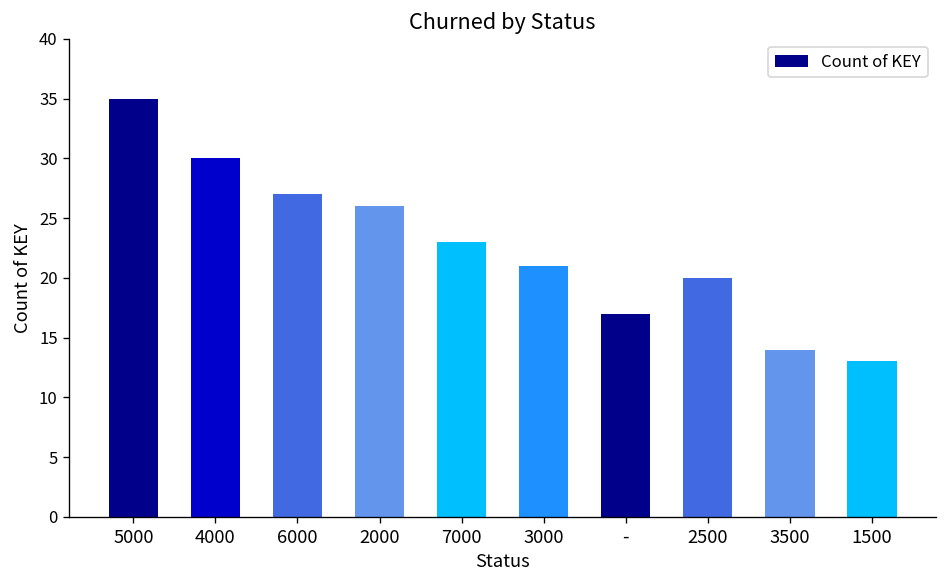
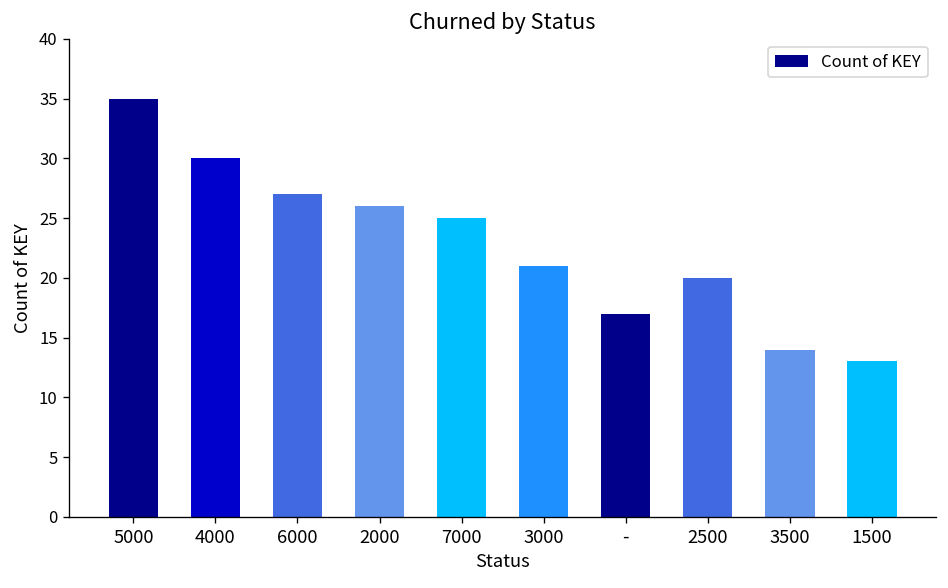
7000: 23 -> 25
